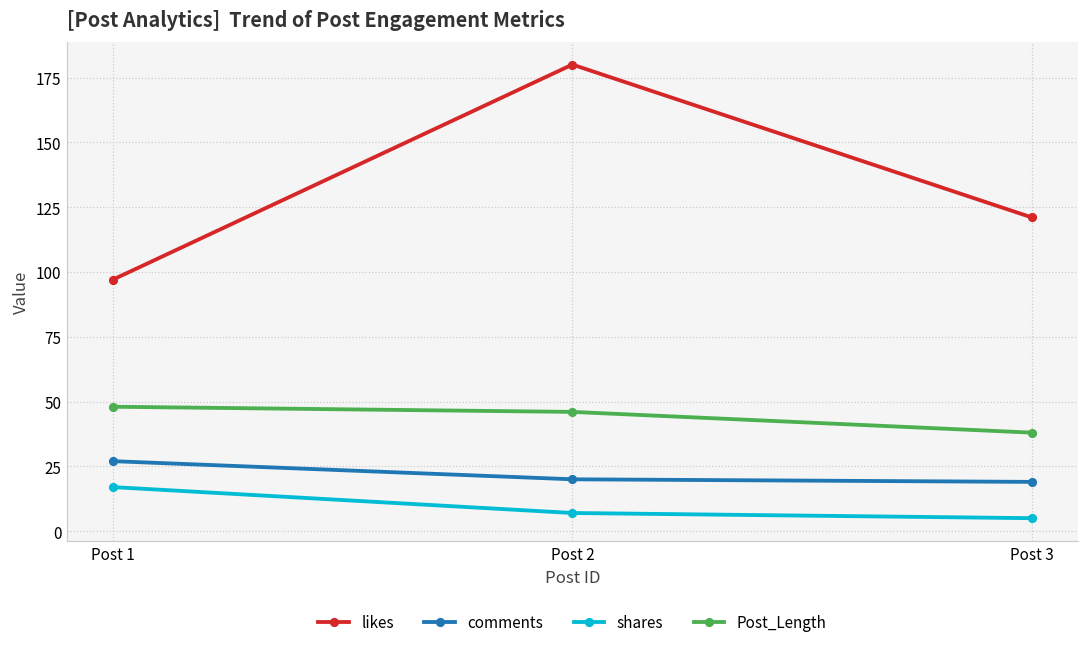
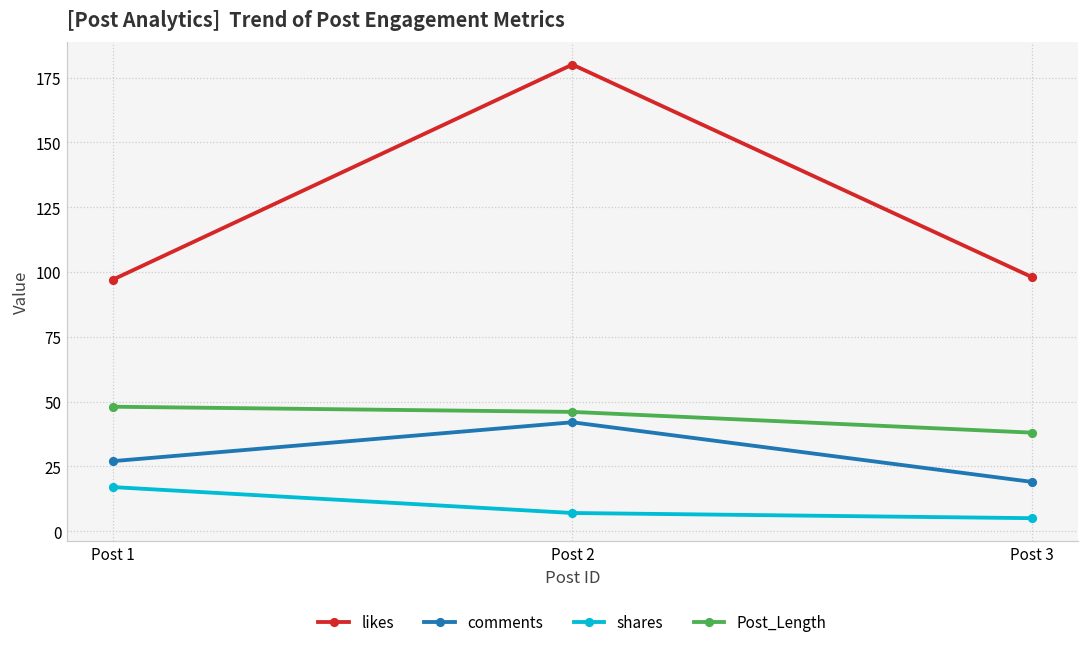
comments, Post 2: 20 -> 42
likes, Post 3: 121 -> 98
